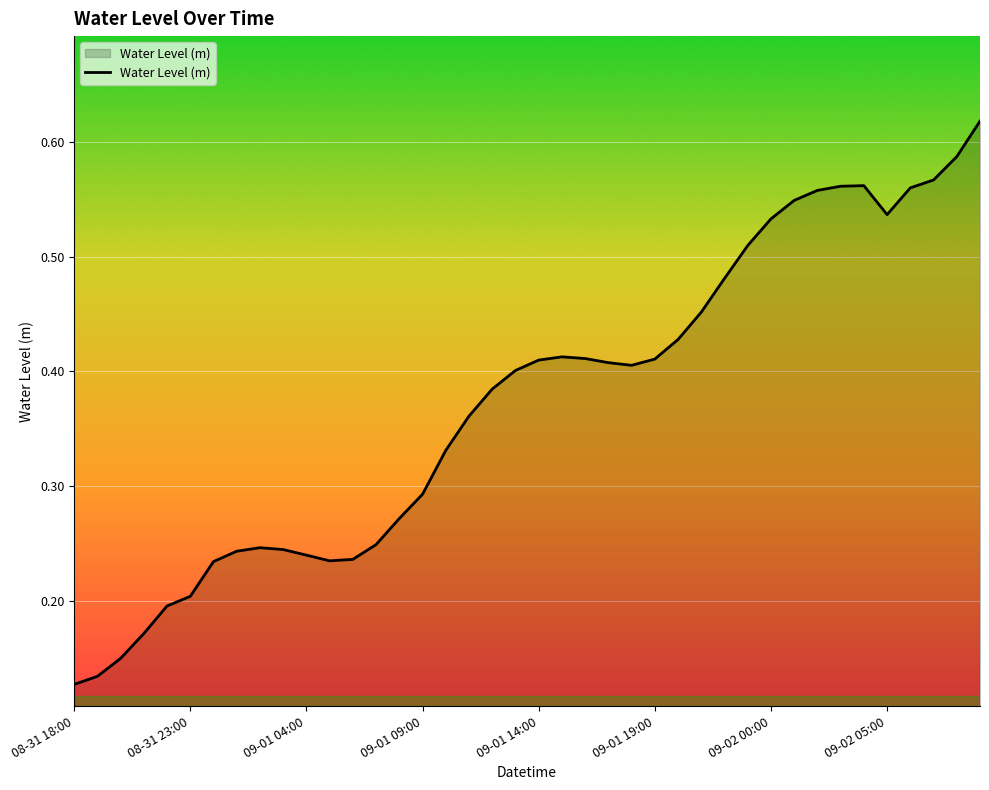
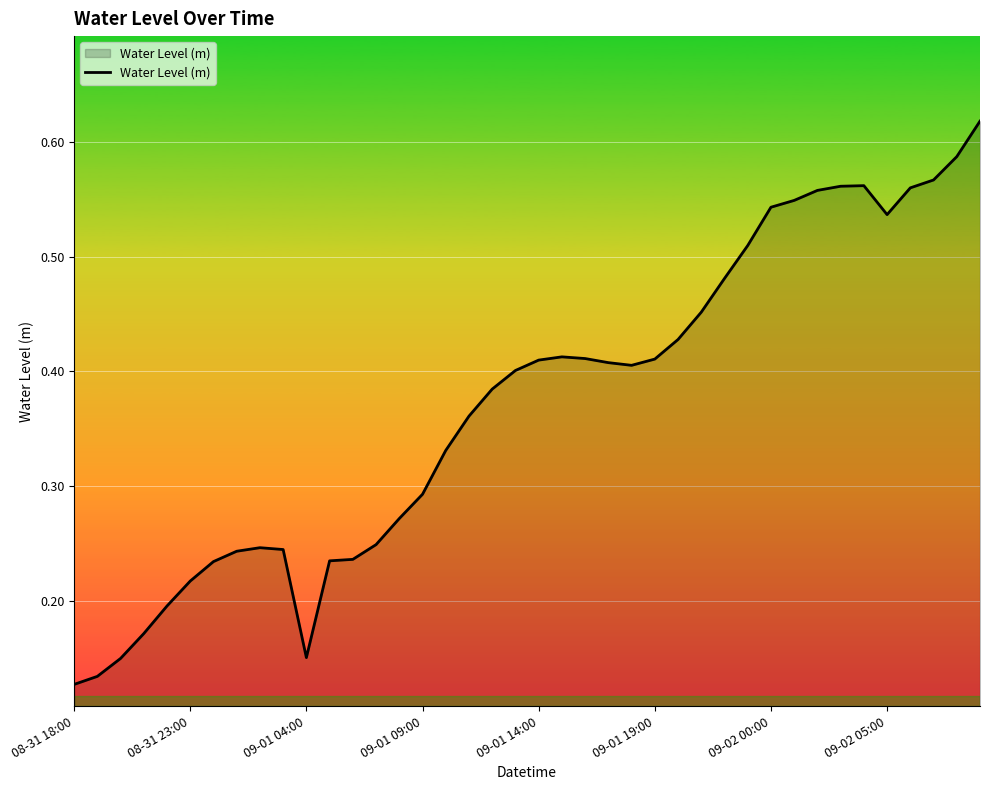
08-31 23:00: 0.204 -> 0.217
09-01 04:00: 0.240 -> 0.150
09-02 00:00: 0.533 -> 0.543
